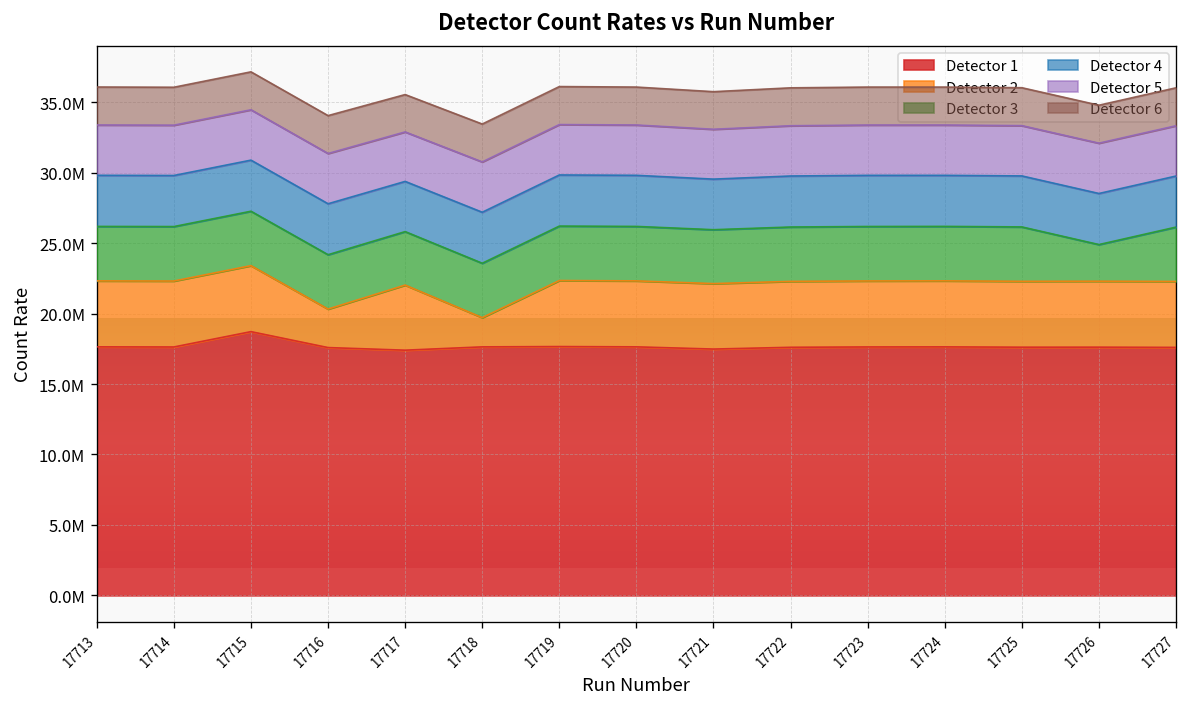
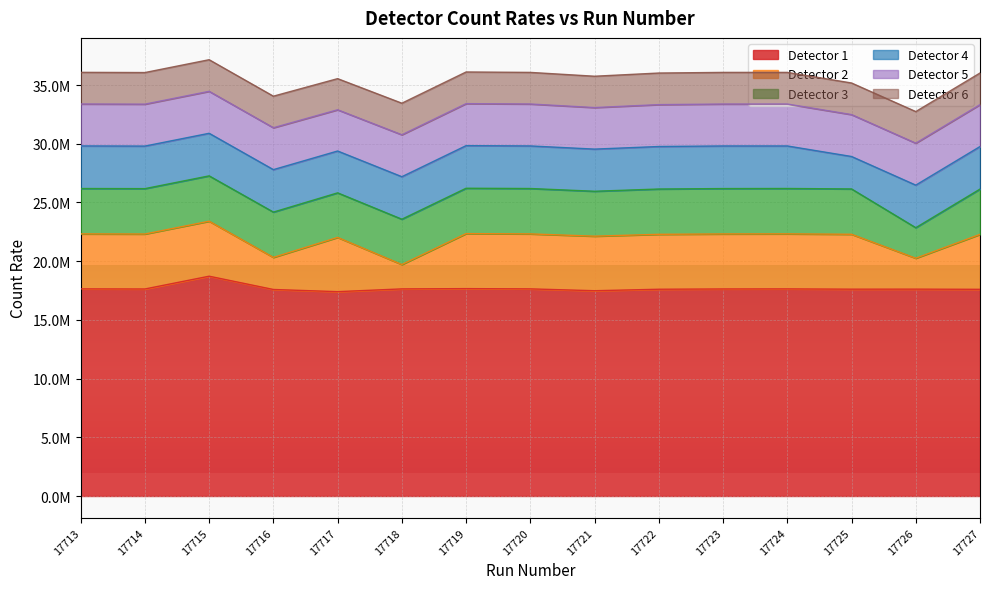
Detector 4, 17725: 3600000 -> 2800000
Detector 2, 17726: 4700000 -> 2600000
